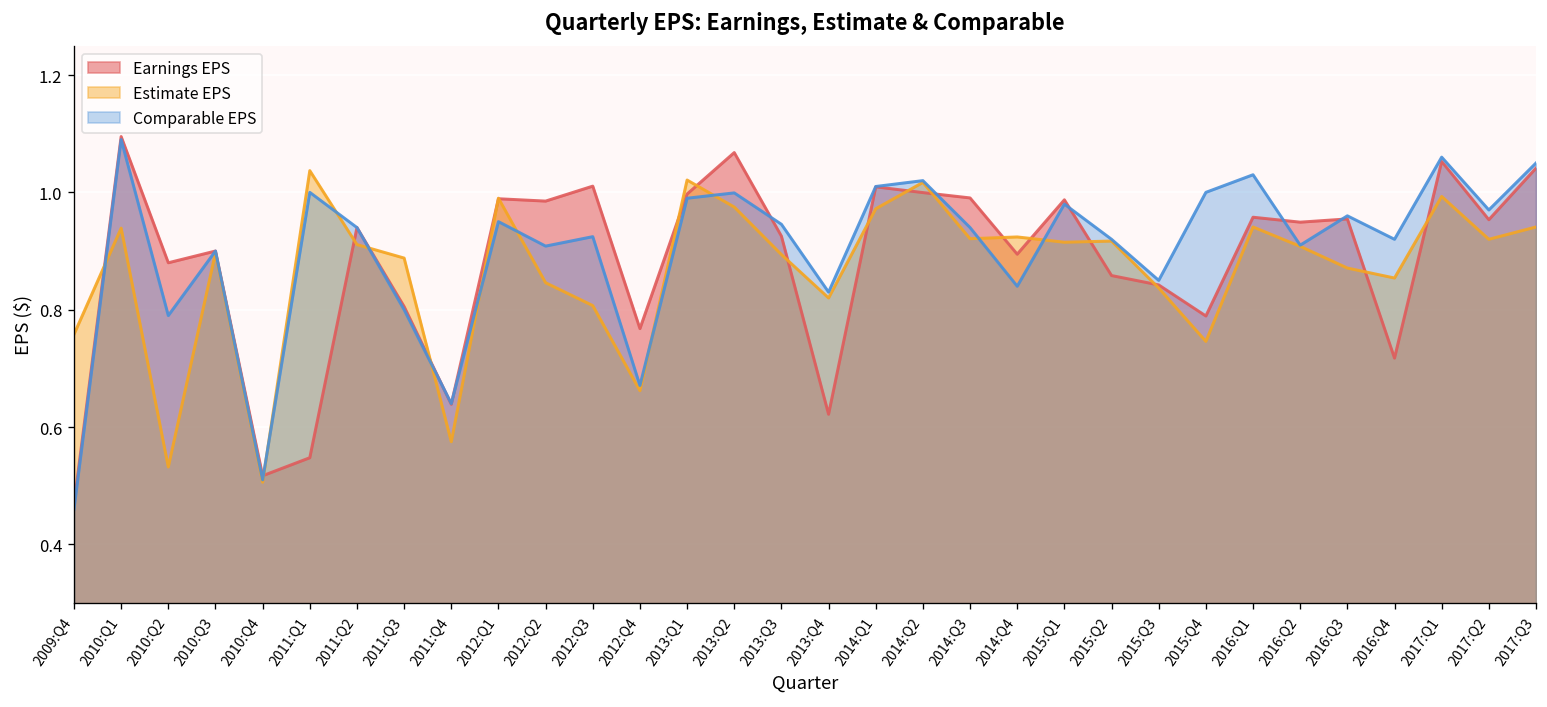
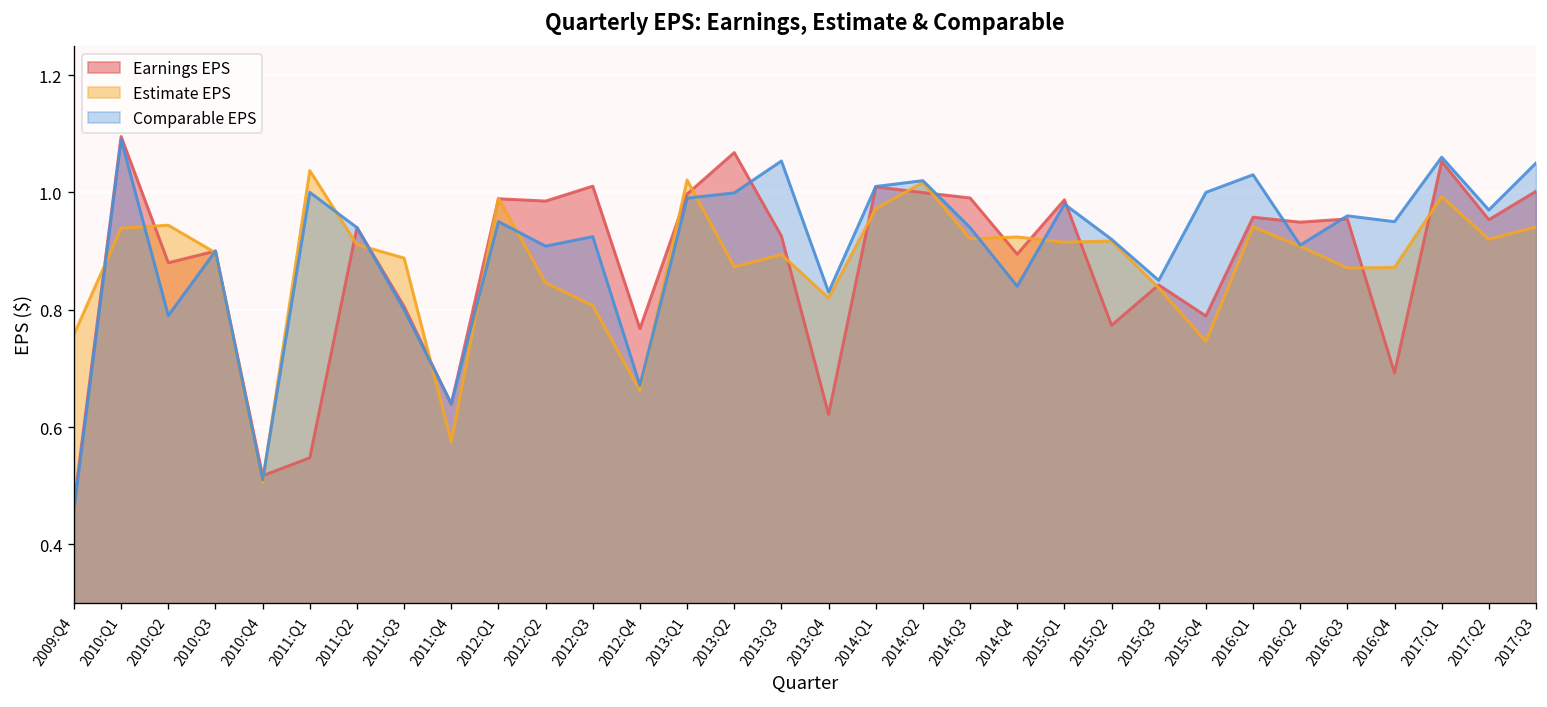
Estimate EPS, 2010:Q2: 0.53 -> 0.94
Estimate EPS, 2013:Q2: 0.98 -> 0.87
Comparable EPS, 2013:Q3: 0.95 -> 1.05
Earnings EPS, 2015:Q2: 0.86 -> 0.77
Earnings EPS, 2016:Q4: 0.72 -> 0.69
Estimate EPS, 2016:Q4: 0.85 -> 0.87
Comparable EPS, 2016:Q4: 0.92 -> 0.95
Earnings EPS, 2017:Q3: 1.04 -> 1.00
